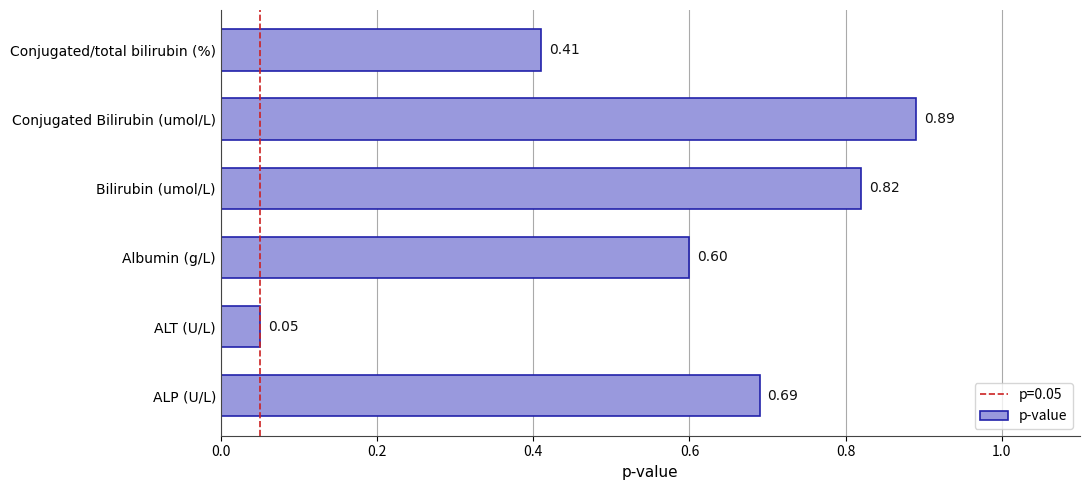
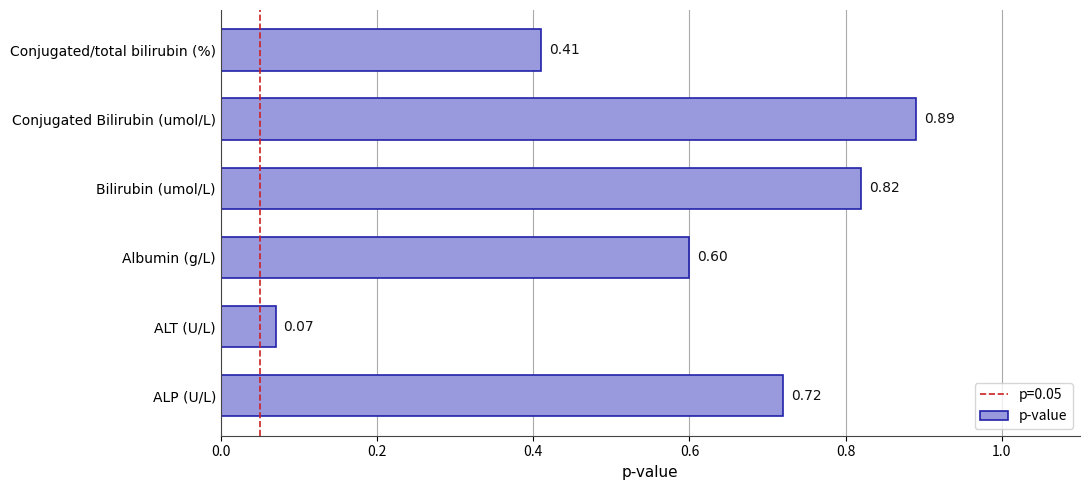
ALT (U/L): 0.05 -> 0.07
ALP (U/L): 0.69 -> 0.72
